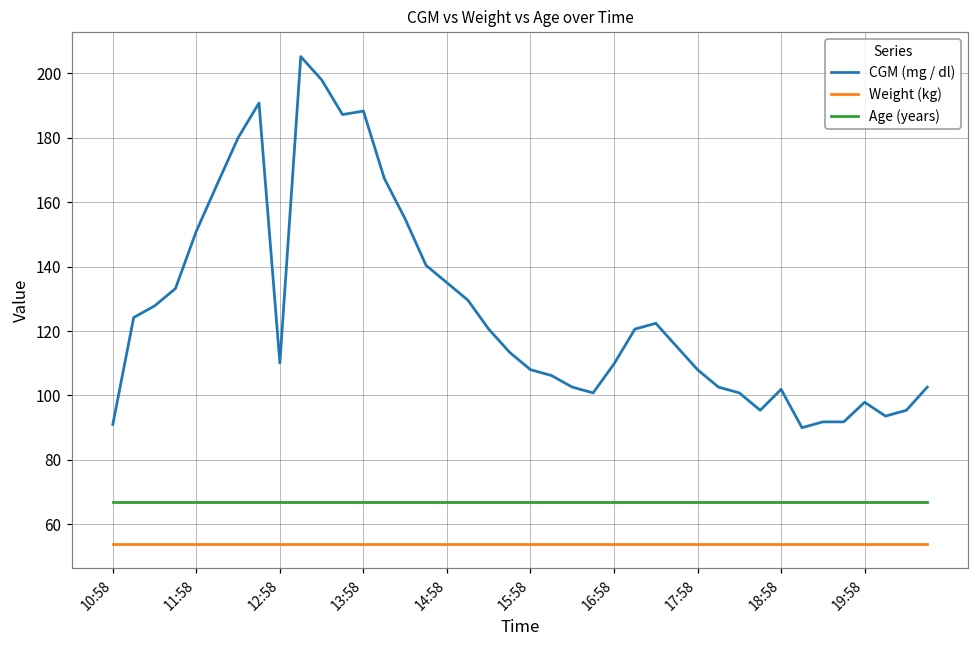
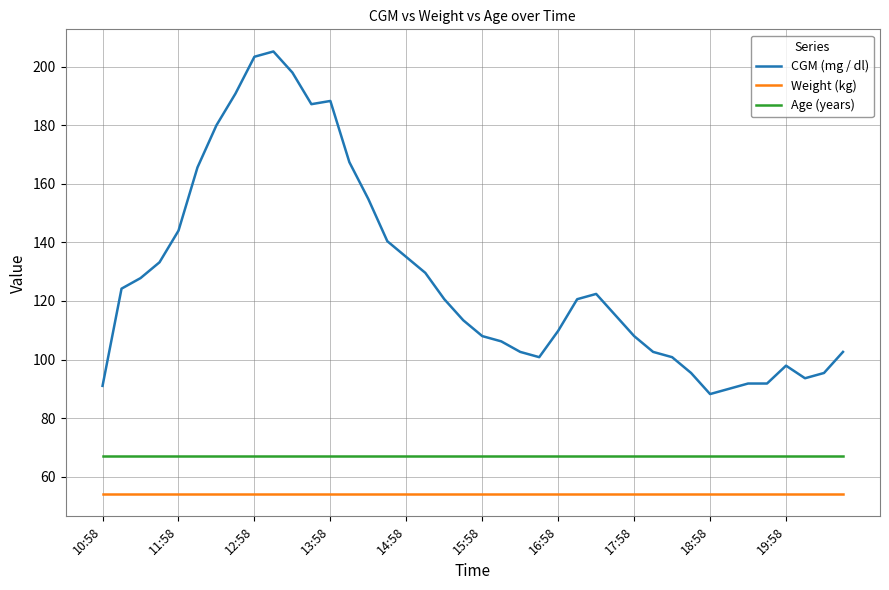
CGM (mg / dl), 11:58: 151 -> 144
CGM (mg / dl), 12:58: 110 -> 203
CGM (mg / dl), 18:58: 102 -> 88
